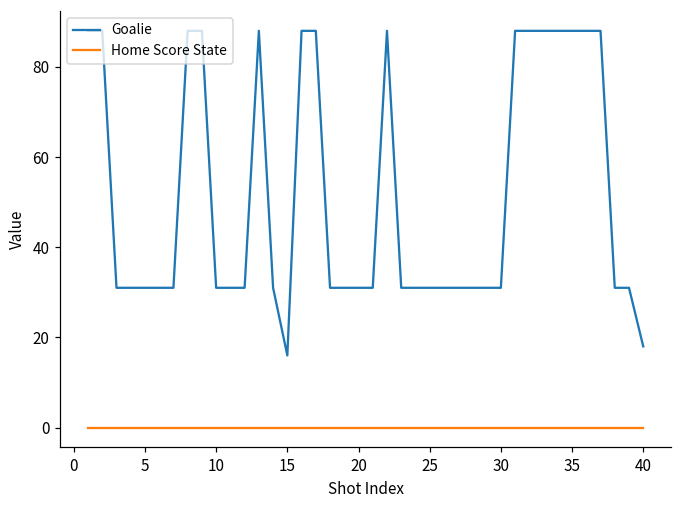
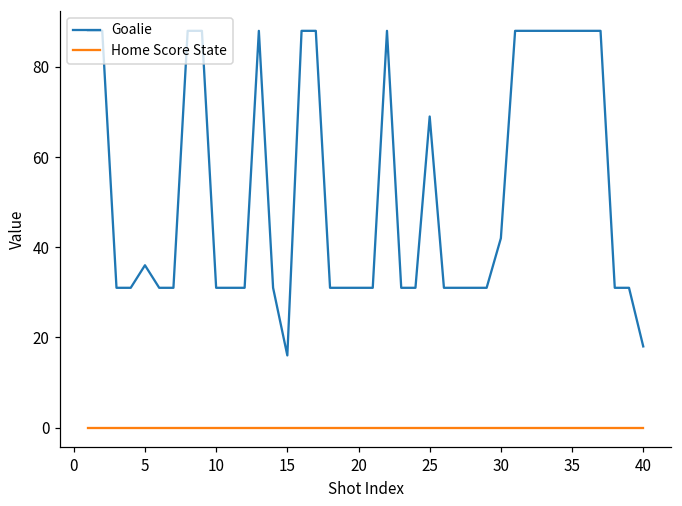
Goalie, 5: 31 -> 36
Goalie, 25: 31 -> 69
Goalie, 30: 31 -> 42
